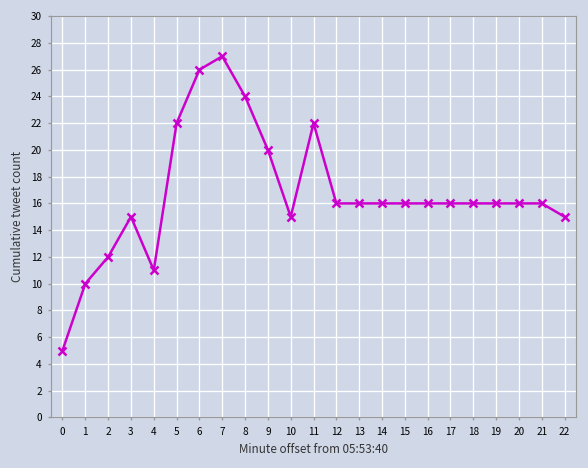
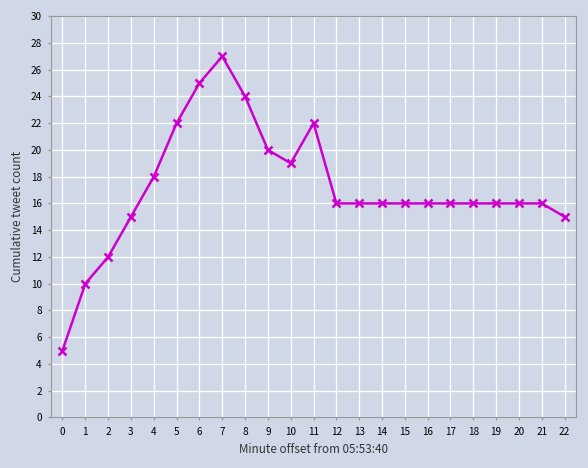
4: 11 -> 18
6: 26 -> 25
10: 15 -> 19
